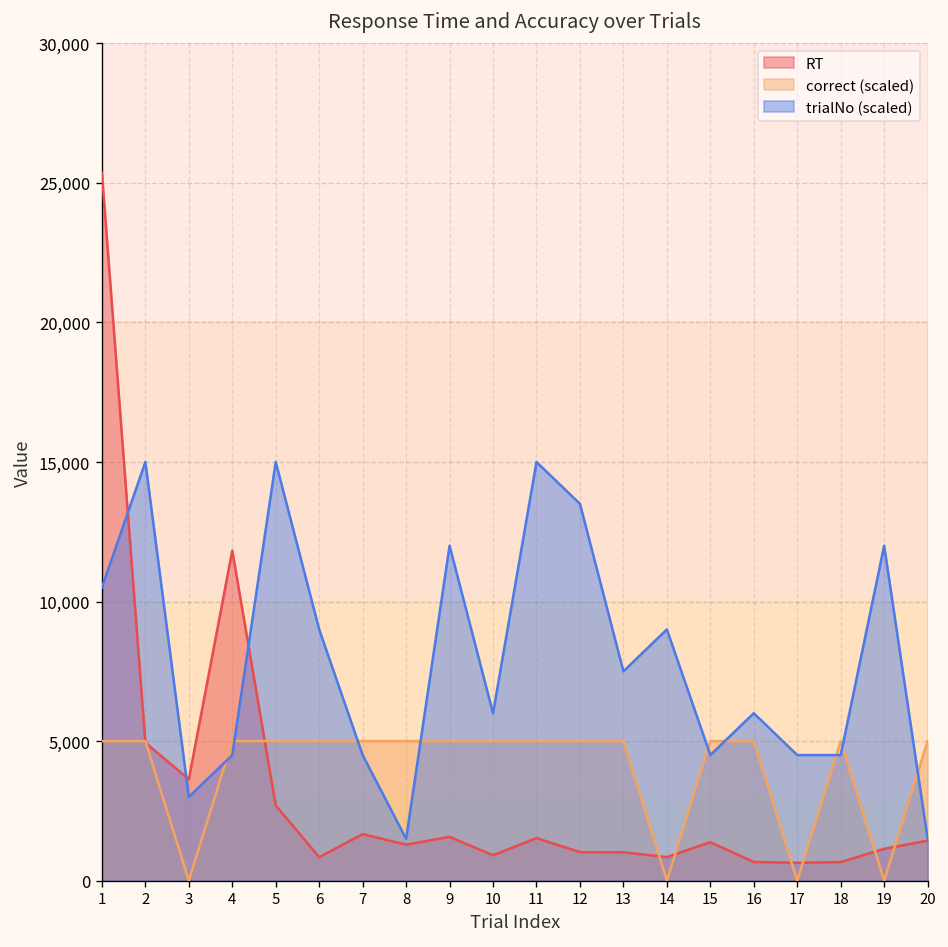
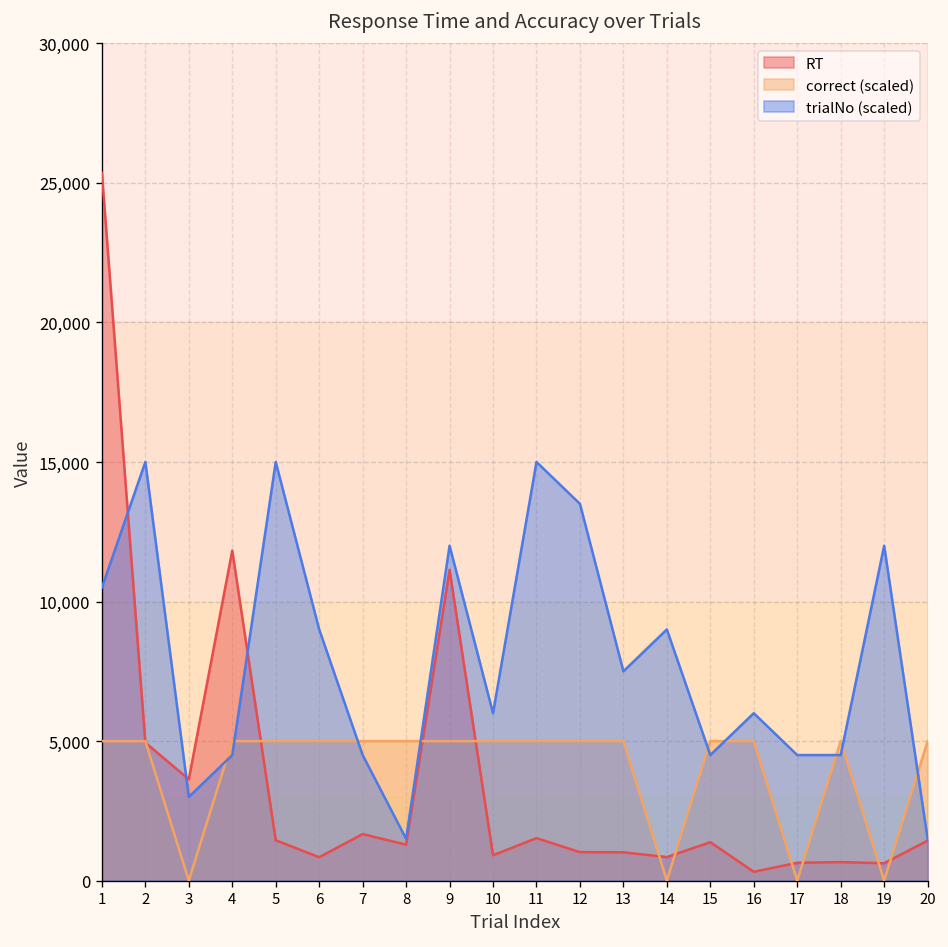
RT, 5: 2,700 -> 1,400
RT, 9: 1,600 -> 11,100
RT, 16: 700 -> 300
RT, 19: 1,100 -> 600
